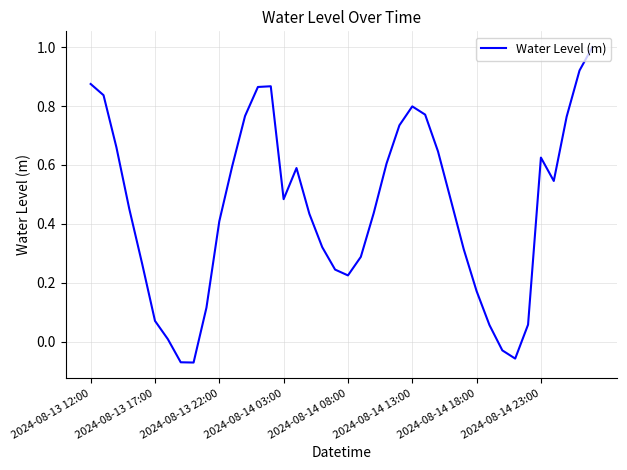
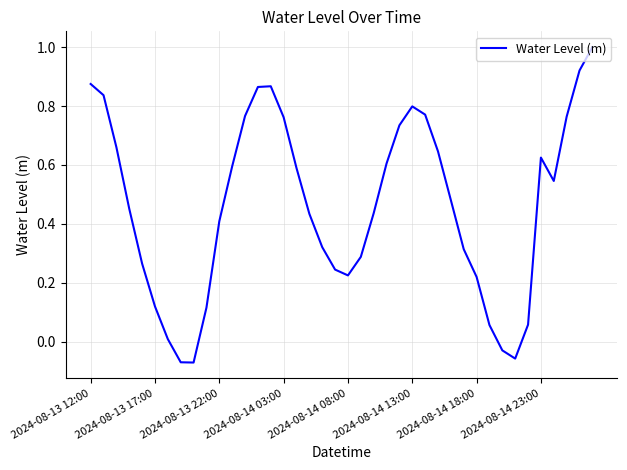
2024-08-13 17:00: 0.07 -> 0.12
2024-08-14 03:00: 0.48 -> 0.76
2024-08-14 18:00: 0.17 -> 0.22
